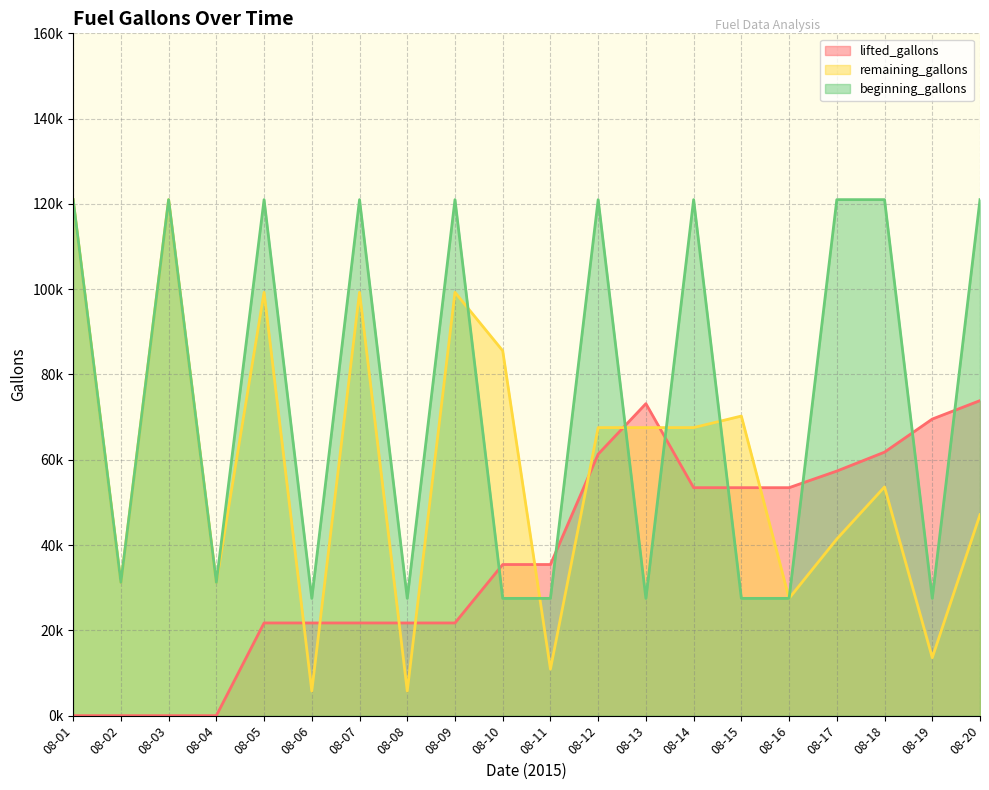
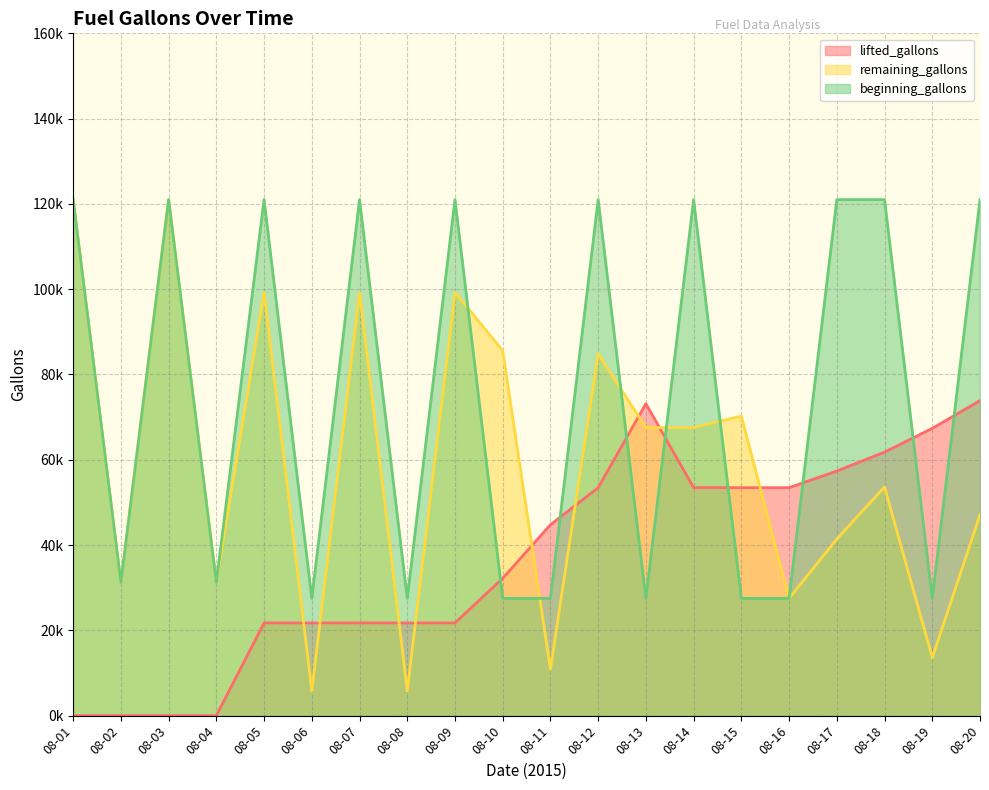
lifted_gallons, 08-10: 35000 -> 32000
lifted_gallons, 08-11: 35000 -> 45000
lifted_gallons, 08-12: 61000 -> 53000
remaining_gallons, 08-12: 68000 -> 85000
lifted_gallons, 08-19: 70000 -> 67000
